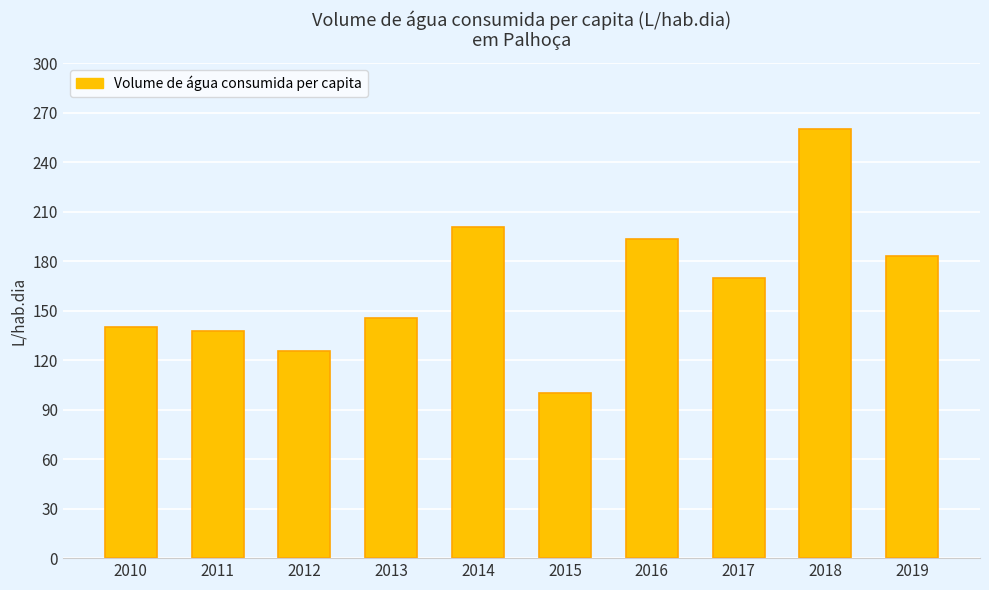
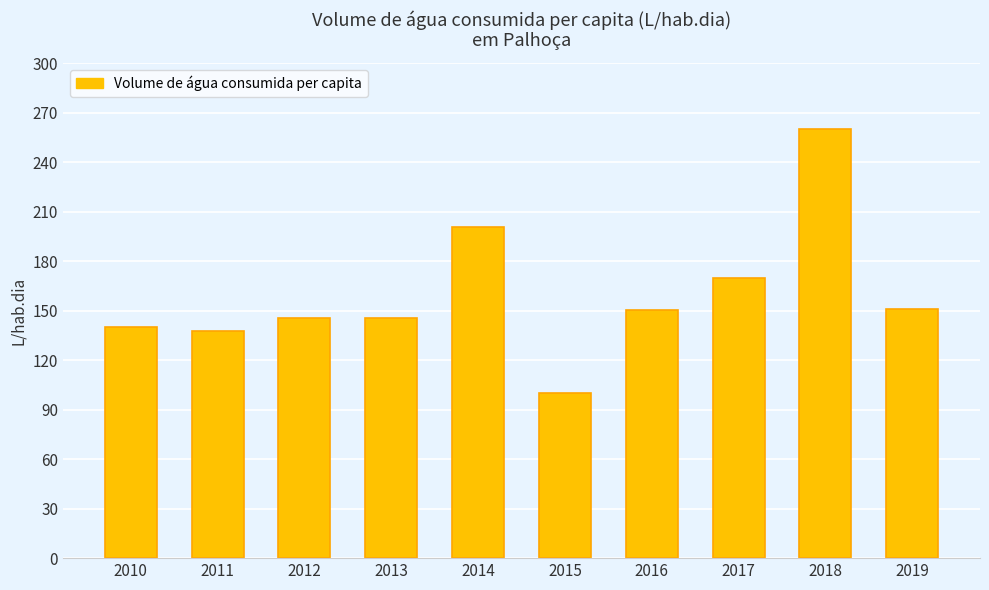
2012: 126 -> 145
2016: 193 -> 150
2019: 183 -> 151
